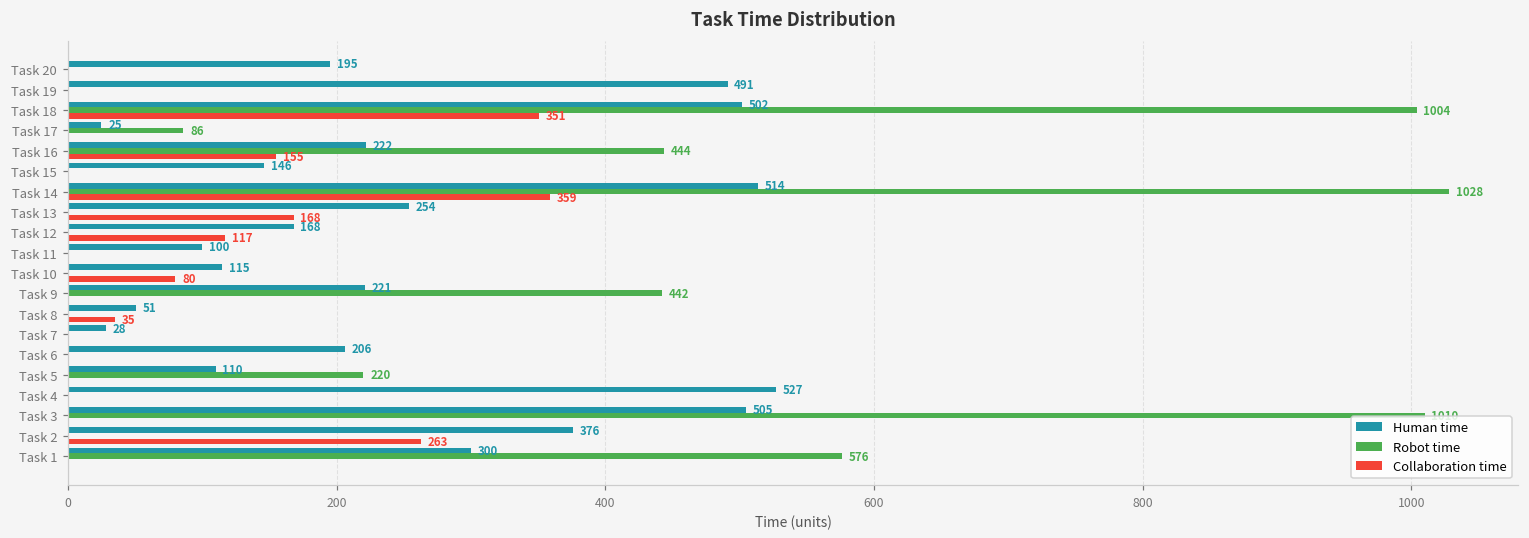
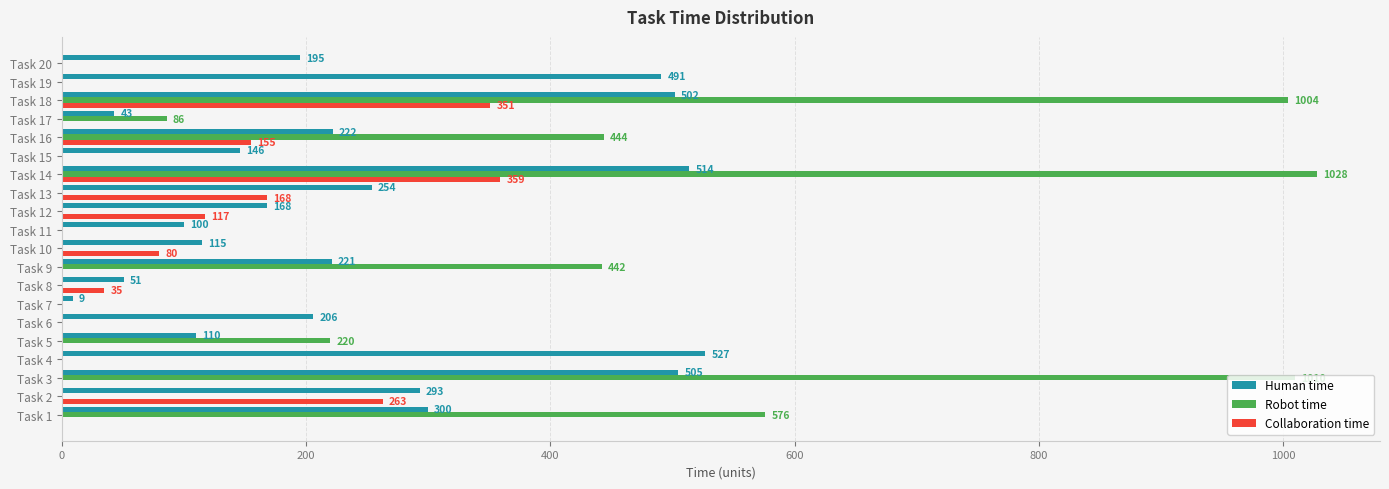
Human time, Task 17: 25 -> 43
Human time, Task 7: 28 -> 9
Human time, Task 2: 376 -> 293
